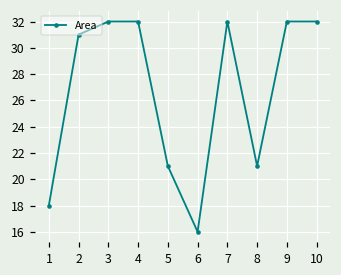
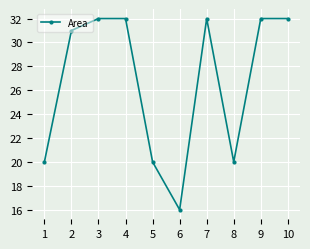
1: 18 -> 20
5: 21 -> 20
8: 21 -> 20
